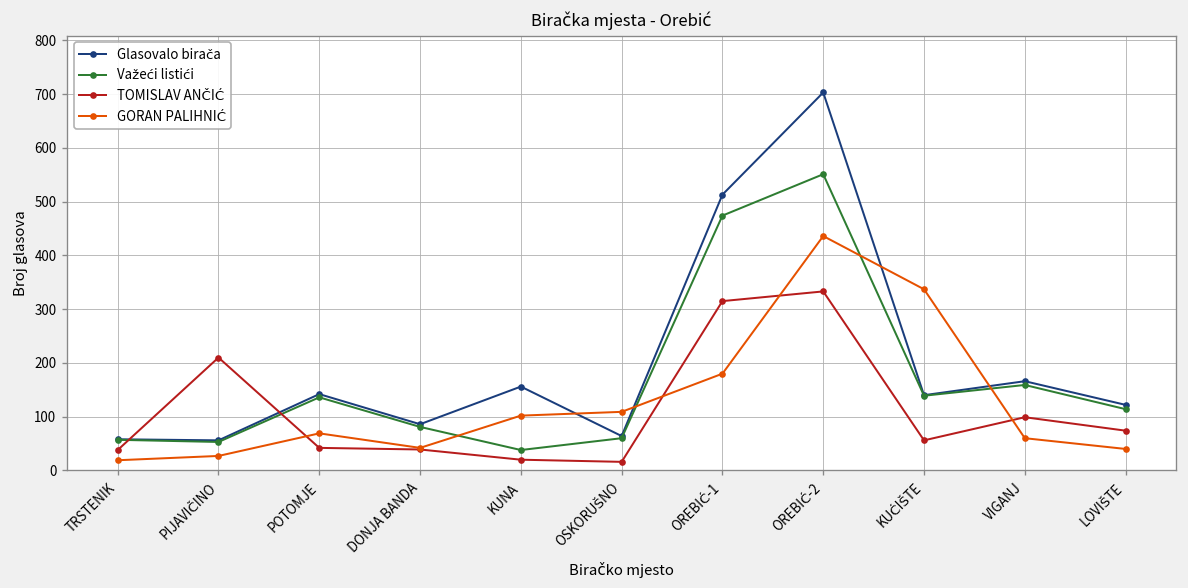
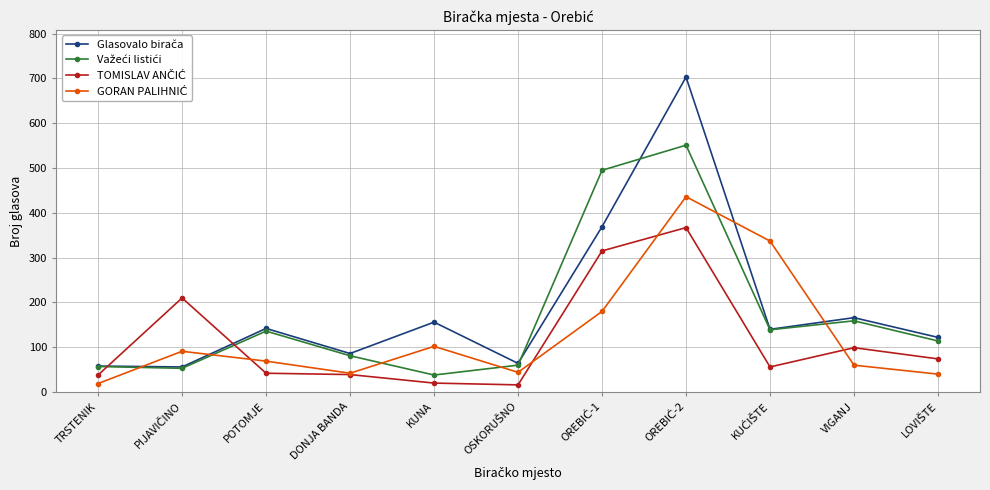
GORAN PALIHNIĆ, PIJAVIČINO: 30 -> 90
GORAN PALIHNIĆ, OSKORUŠNO: 110 -> 40
Glasovalo birača, OREBIĆ-1: 510 -> 370
Važeći listići, OREBIĆ-1: 470 -> 500
TOMISLAV ANČIĆ, OREBIĆ-2: 330 -> 370
